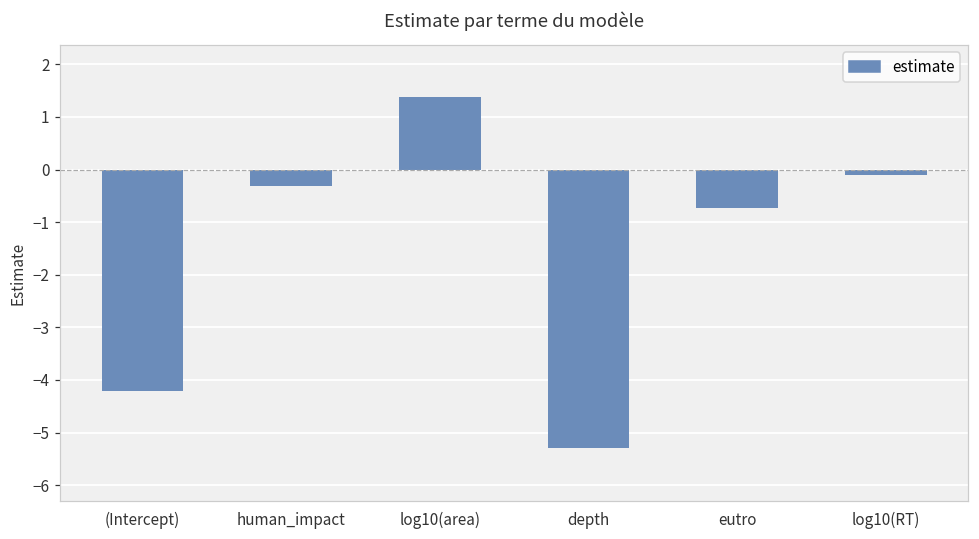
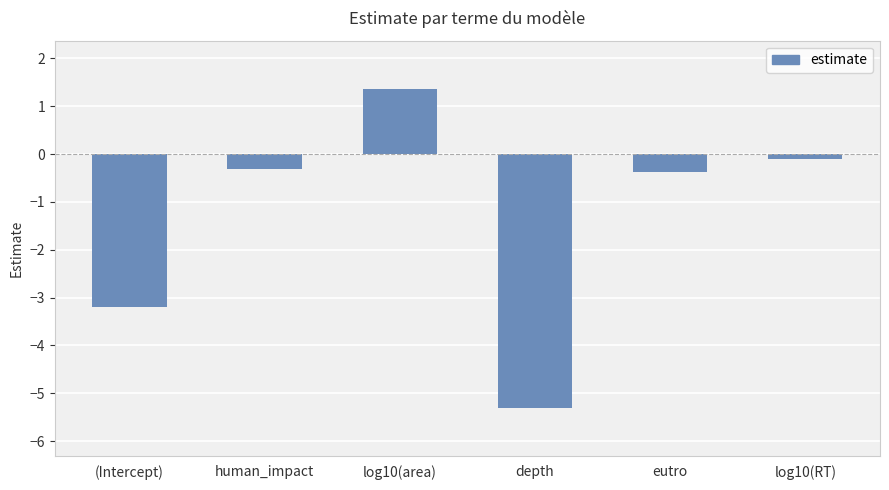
(Intercept): -4.2 -> -3.2
eutro: -0.7 -> -0.4
